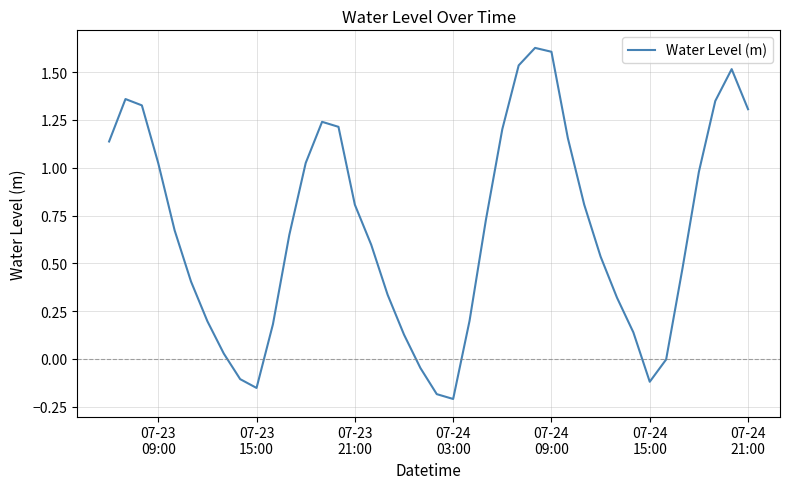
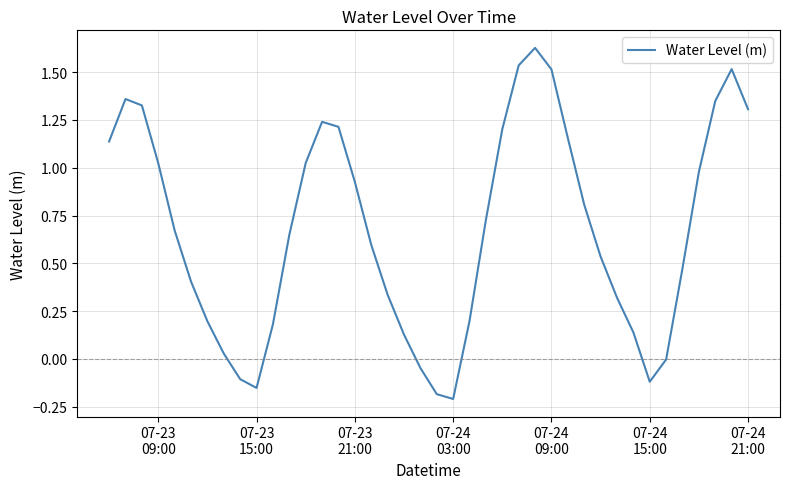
07-23 21:00: 0.81 -> 0.93
07-24 09:00: 1.61 -> 1.51
